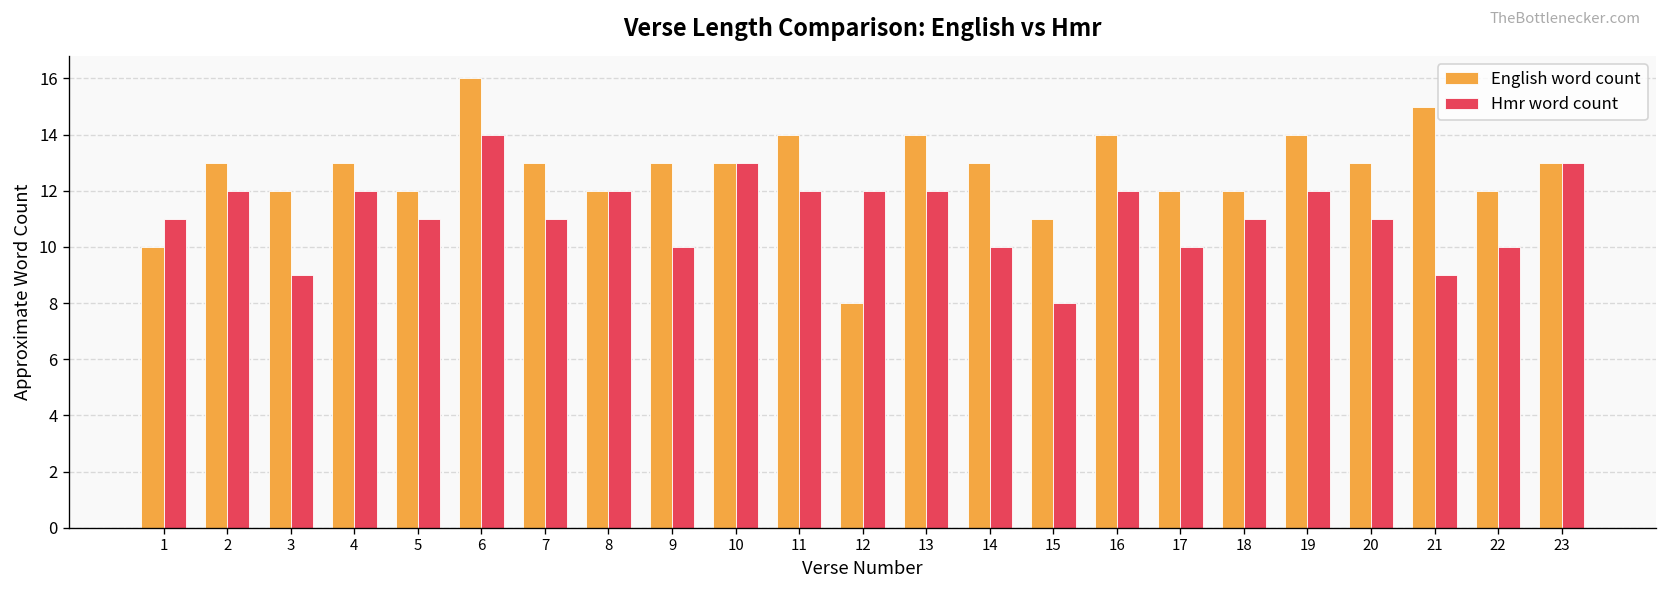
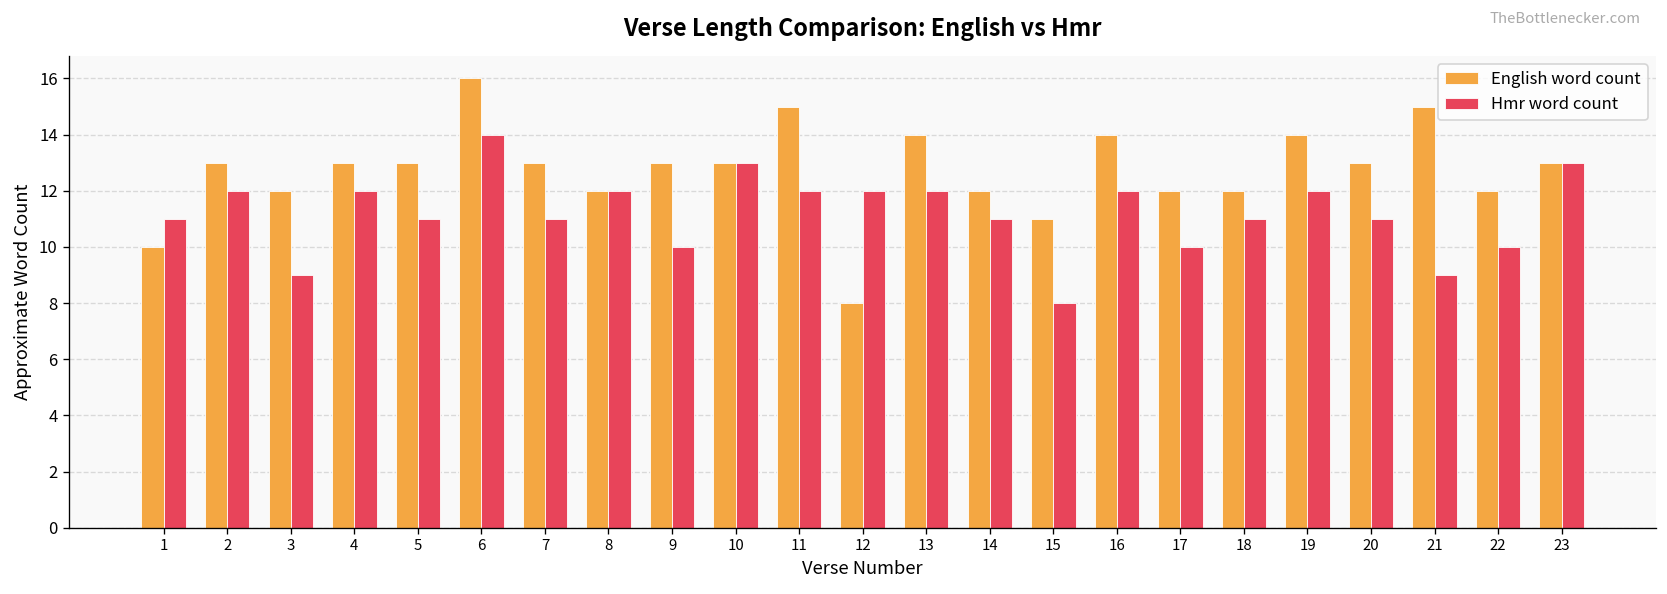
English word count, 5: 12 -> 13
English word count, 11: 14 -> 15
English word count, 14: 13 -> 12
Hmr word count, 14: 10 -> 11
